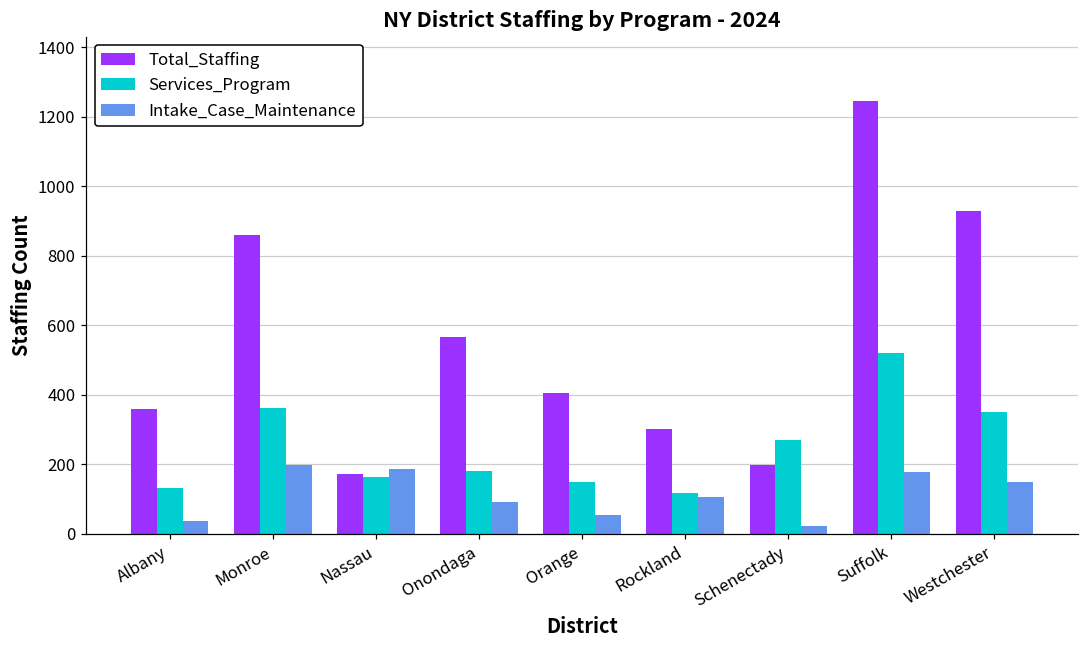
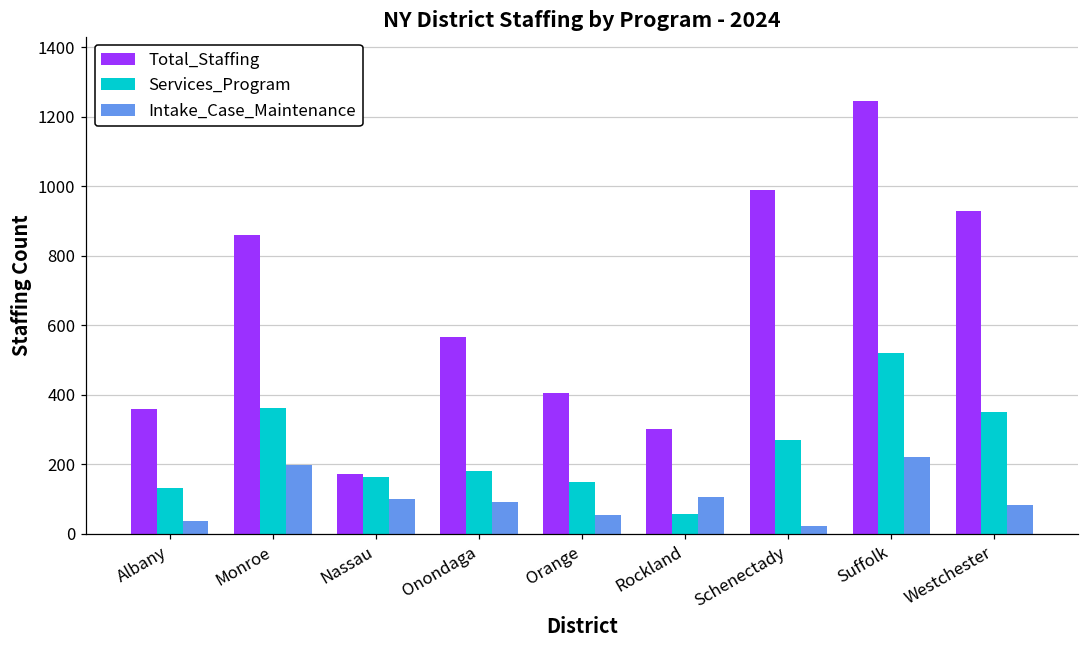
Intake_Case_Maintenance, Nassau: 190 -> 100
Services_Program, Rockland: 120 -> 60
Total_Staffing, Schenectady: 200 -> 990
Intake_Case_Maintenance, Suffolk: 180 -> 220
Intake_Case_Maintenance, Westchester: 150 -> 80
